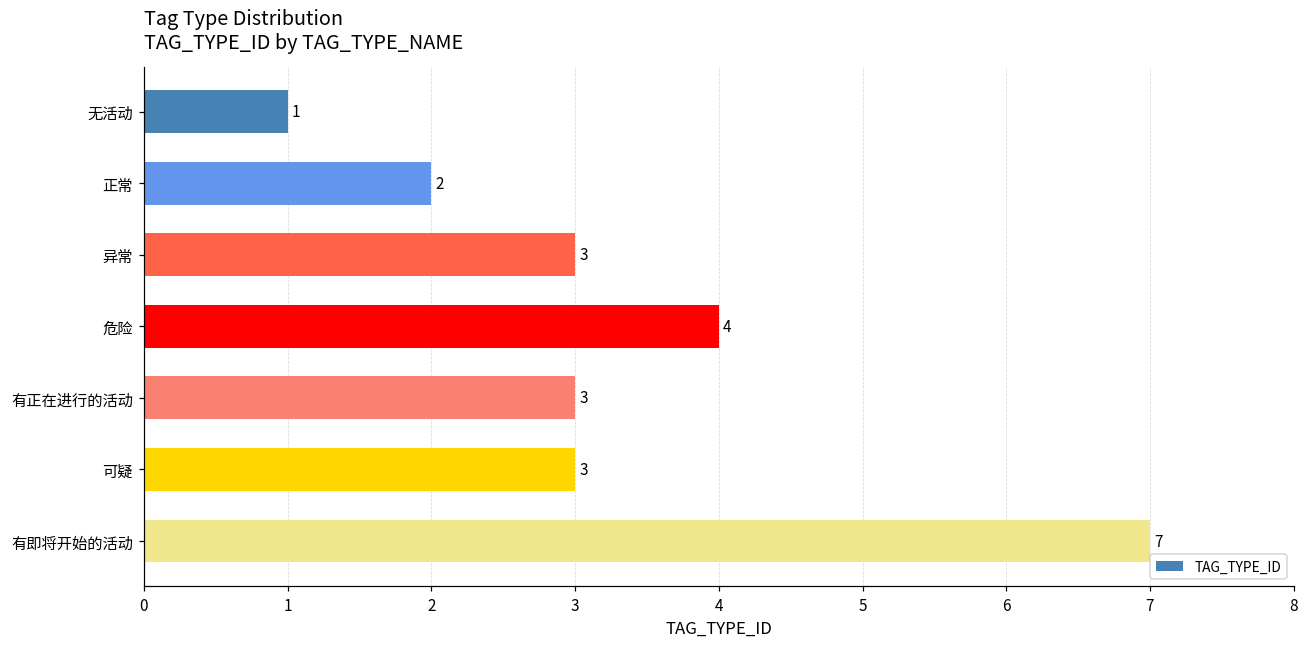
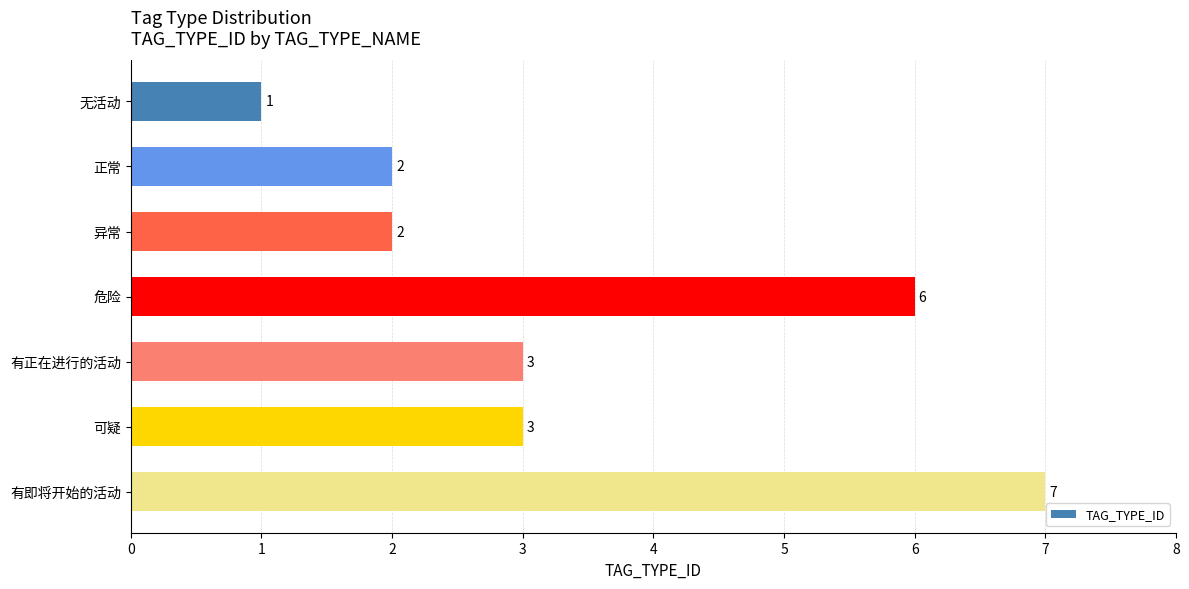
异常: 3 -> 2
危险: 4 -> 6
